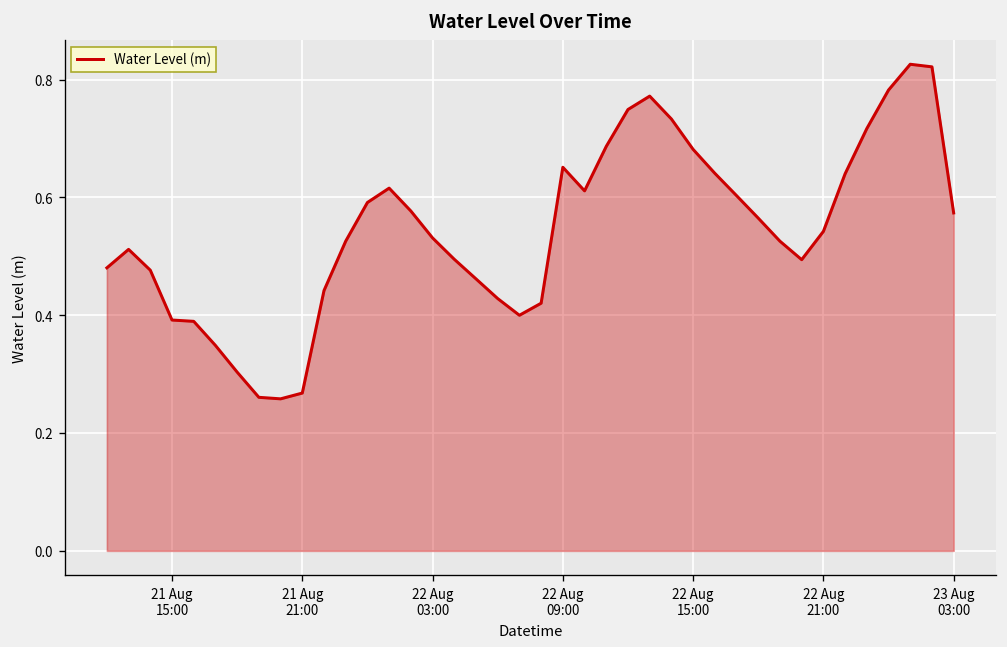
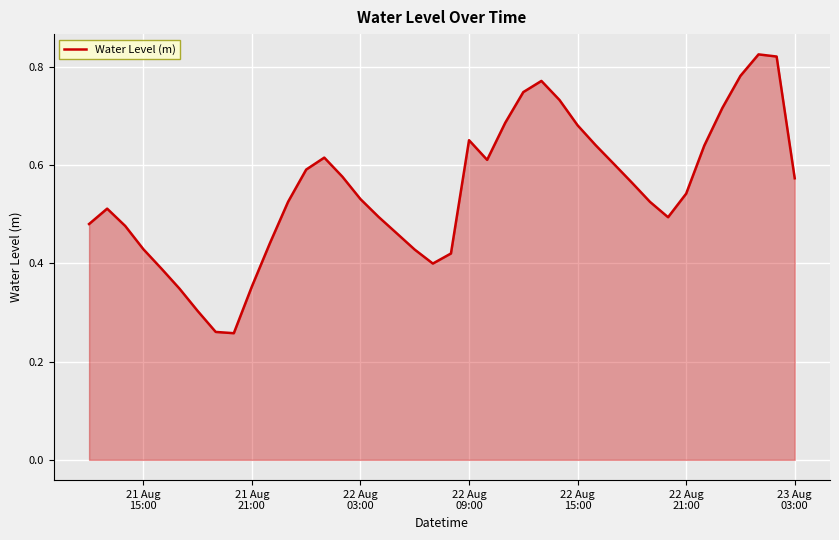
21 Aug 15:00: 0.39 -> 0.43
21 Aug 21:00: 0.27 -> 0.35
